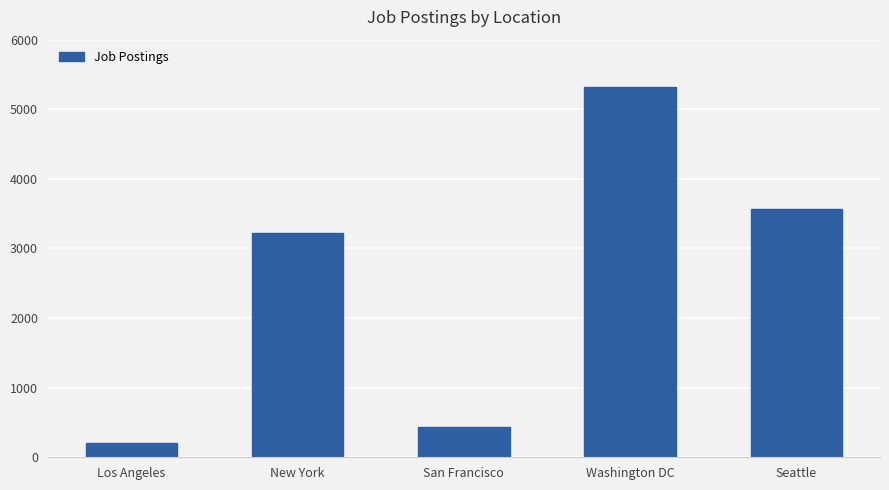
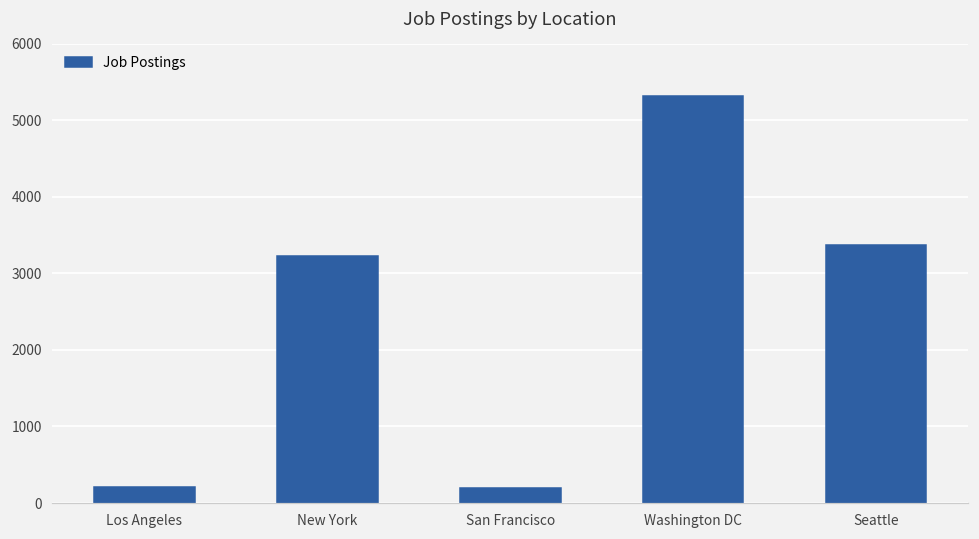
San Francisco: 400 -> 200
Seattle: 3600 -> 3400
